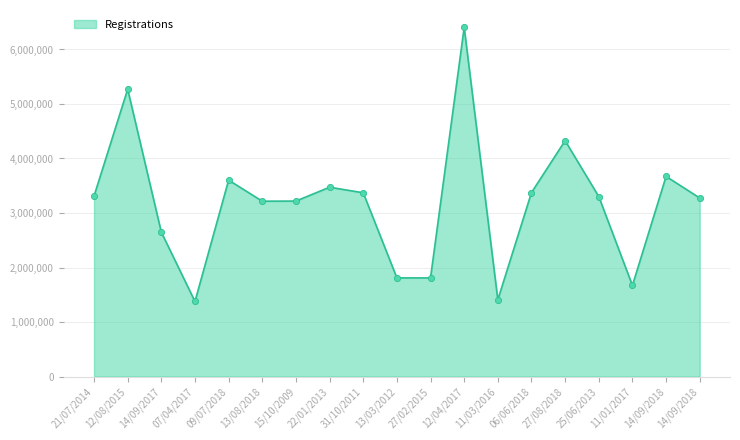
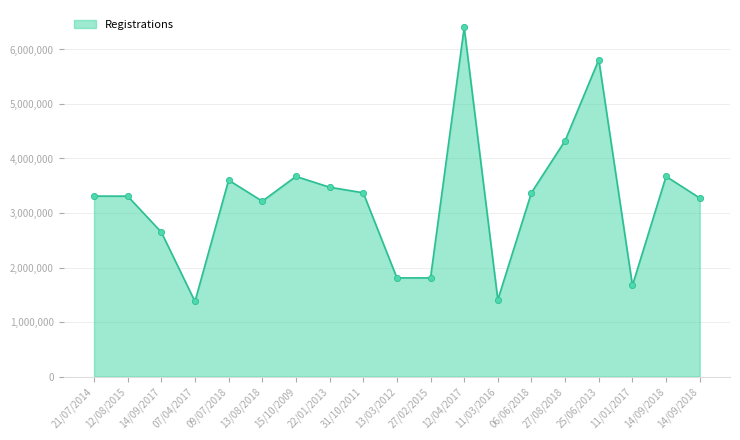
12/08/2015: 5,300,000 -> 3,300,000
15/10/2009: 3,200,000 -> 3,700,000
25/06/2013: 3,300,000 -> 5,800,000
